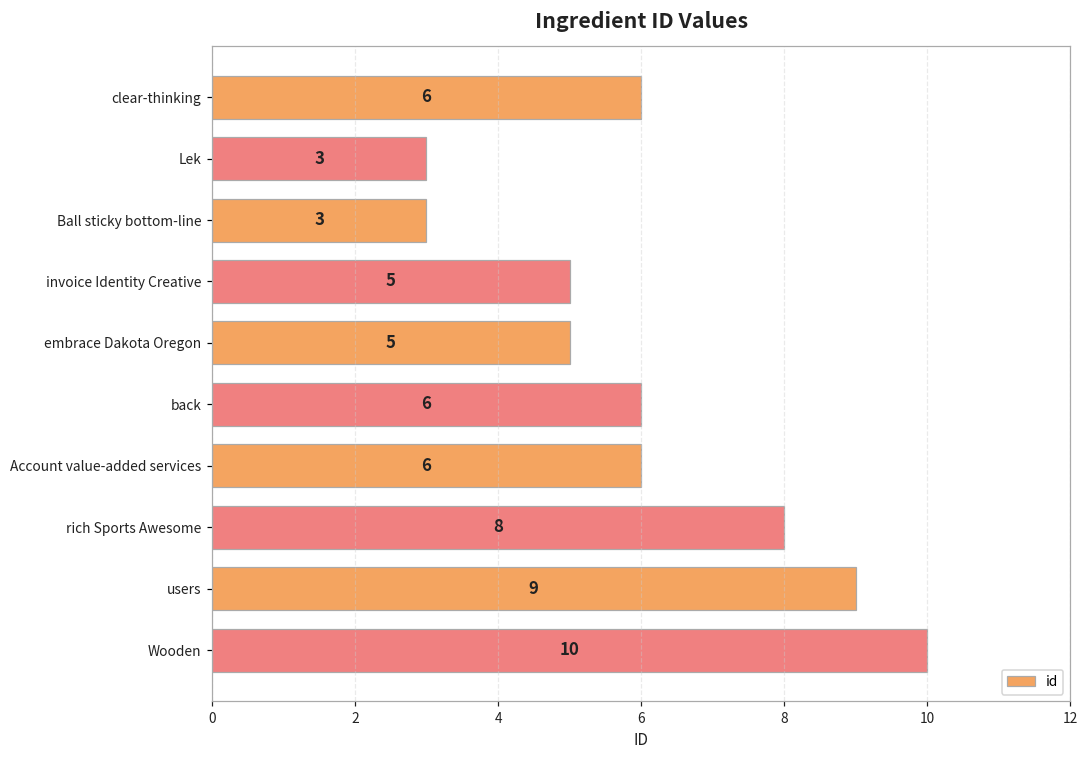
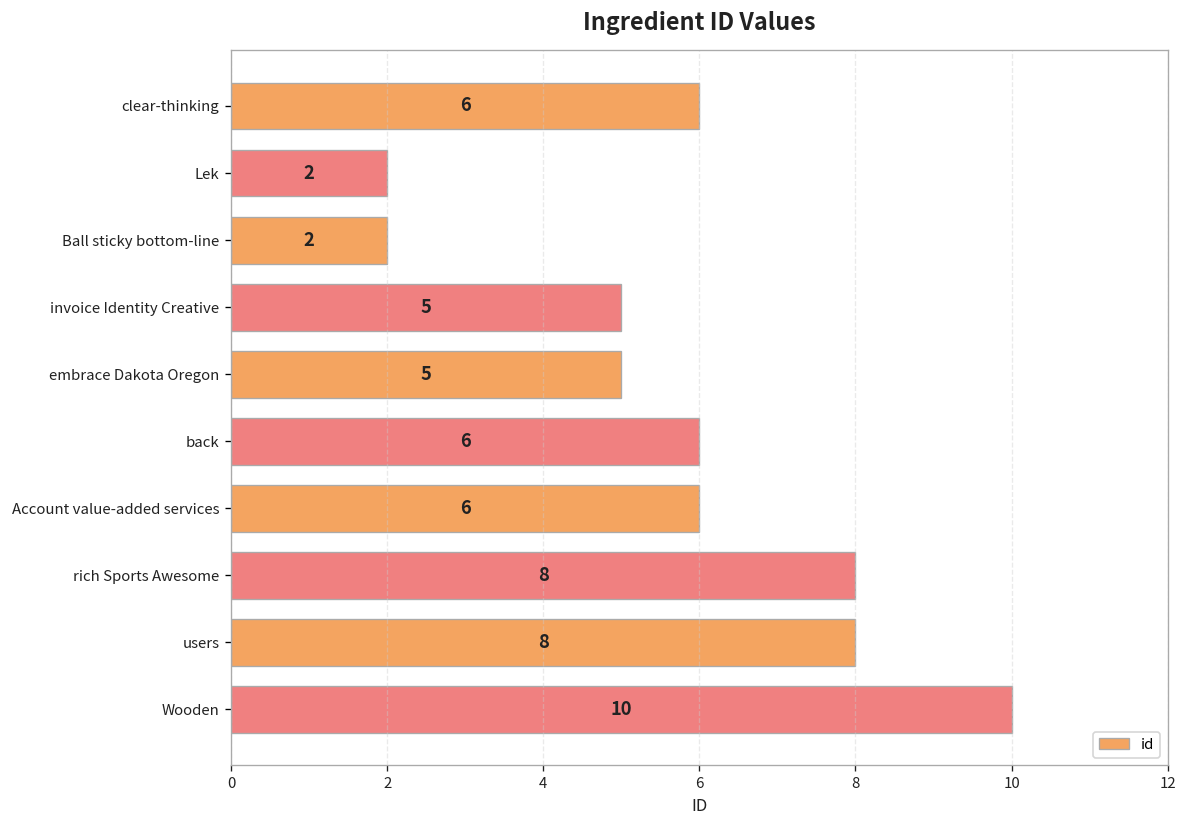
Lek: 3 -> 2
Ball sticky bottom-line: 3 -> 2
users: 9 -> 8
